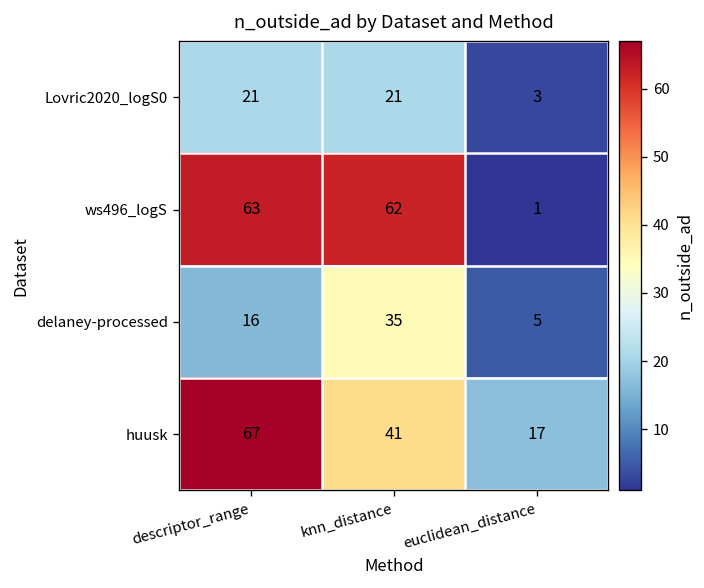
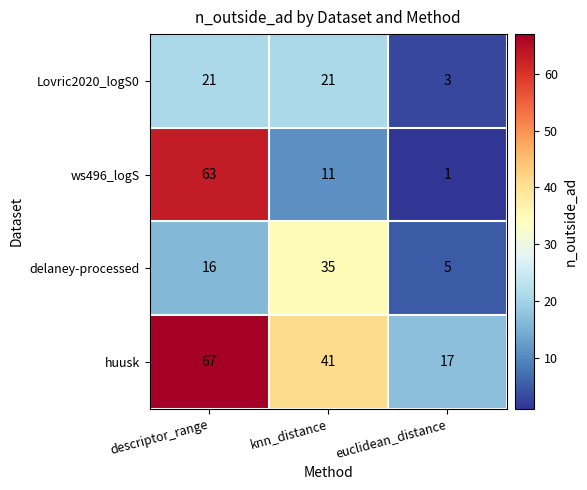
ws496_logS, knn_distance: 62 -> 11
